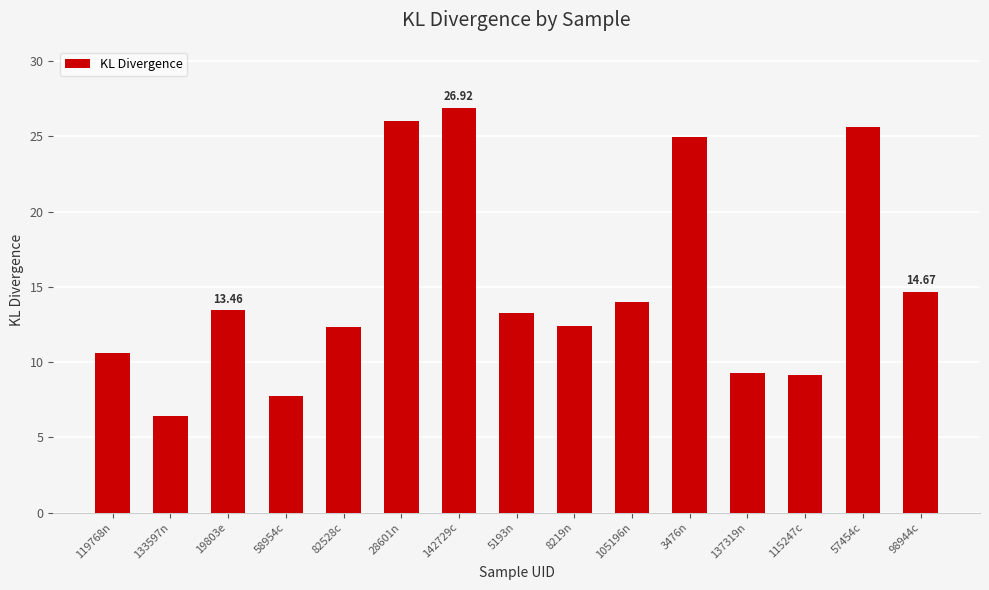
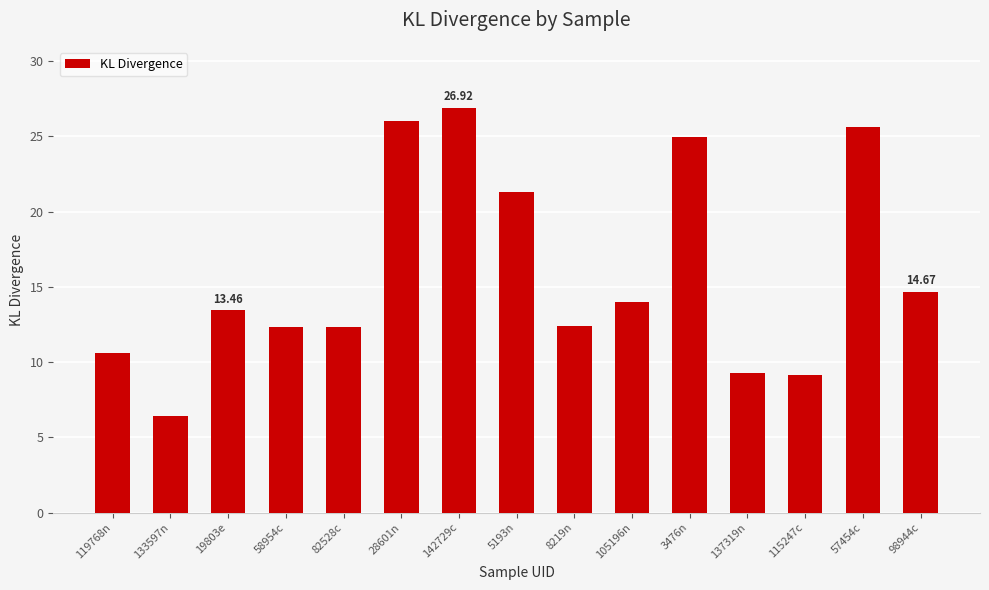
58954c: 7.8 -> 12.4
5193n: 13.3 -> 21.3
